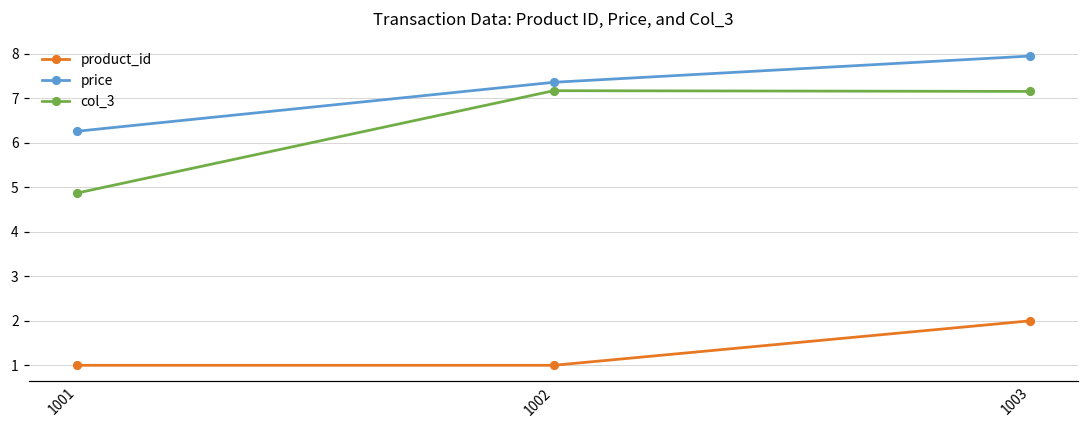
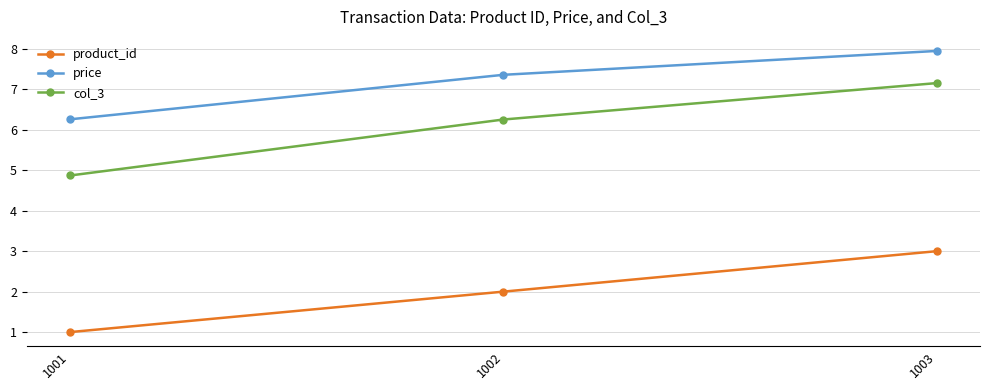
product_id, 1002: 1 -> 2
col_3, 1002: 7.2 -> 6.3
product_id, 1003: 2 -> 3
